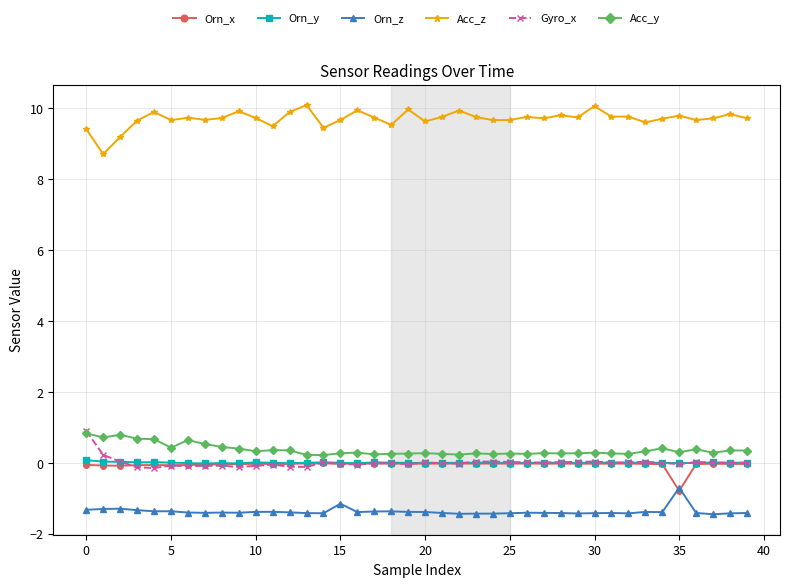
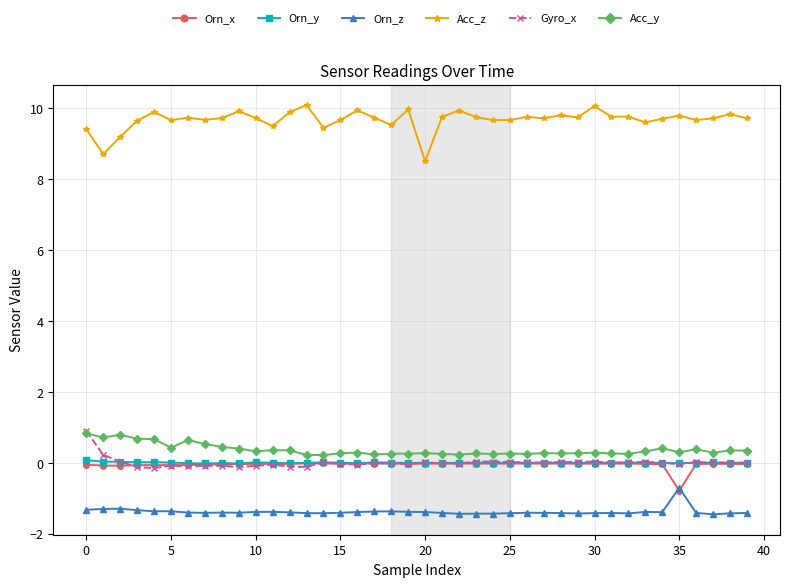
Orn_z, 15: -1.2 -> -1.4
Acc_z, 20: 9.6 -> 8.5
